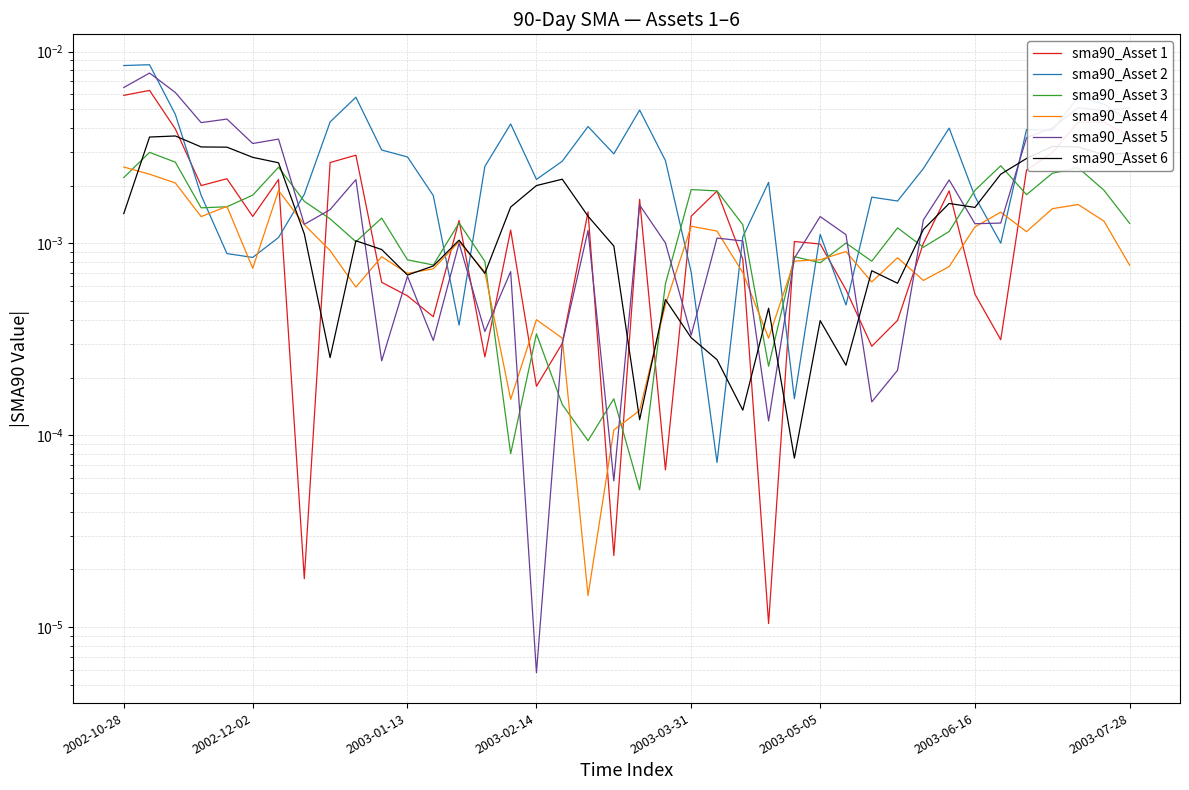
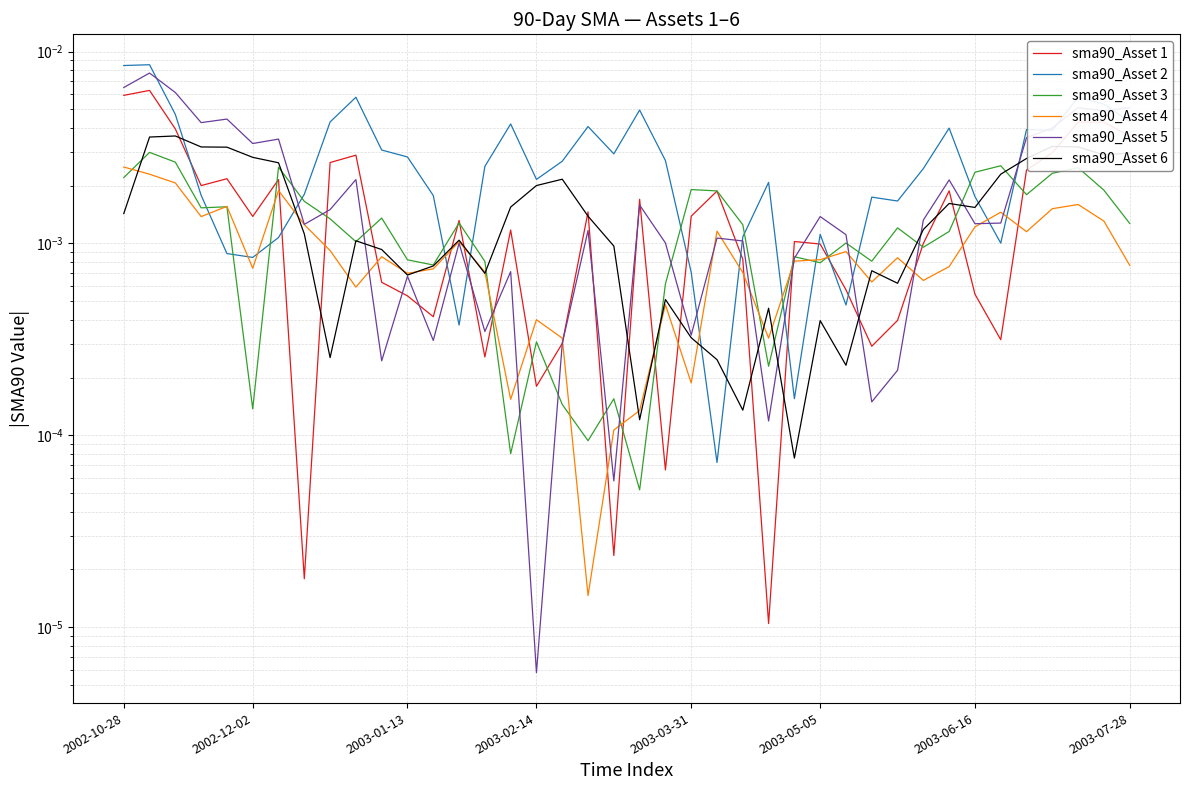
sma90_Asset 3, 2002-12-02: 0.0018 -> 0.00014
sma90_Asset 3, 2003-02-14: 0.00034 -> 0.00031
sma90_Asset 4, 2003-03-31: 0.0012 -> 0.00019
sma90_Asset 3, 2003-06-16: 0.0019 -> 0.0023
